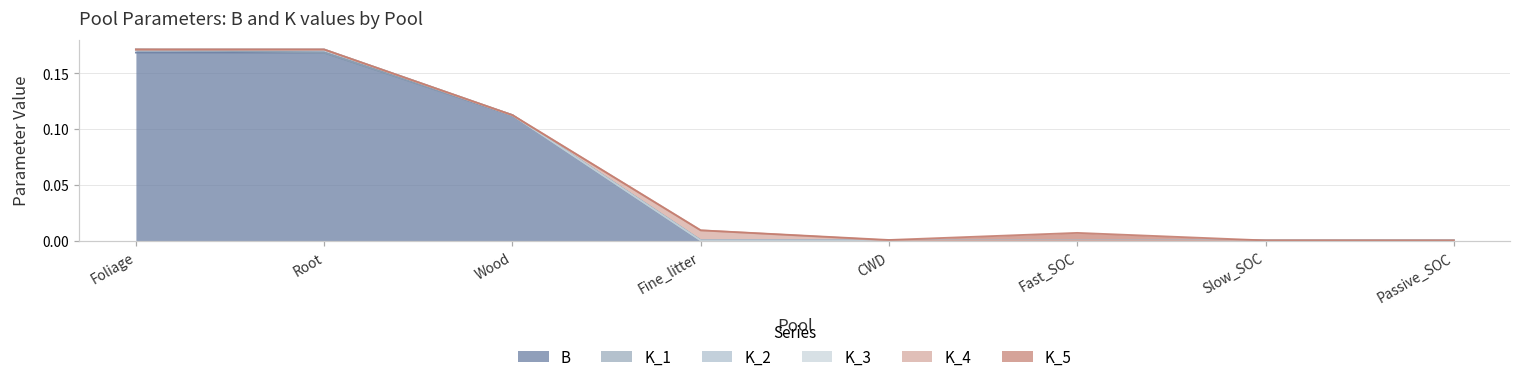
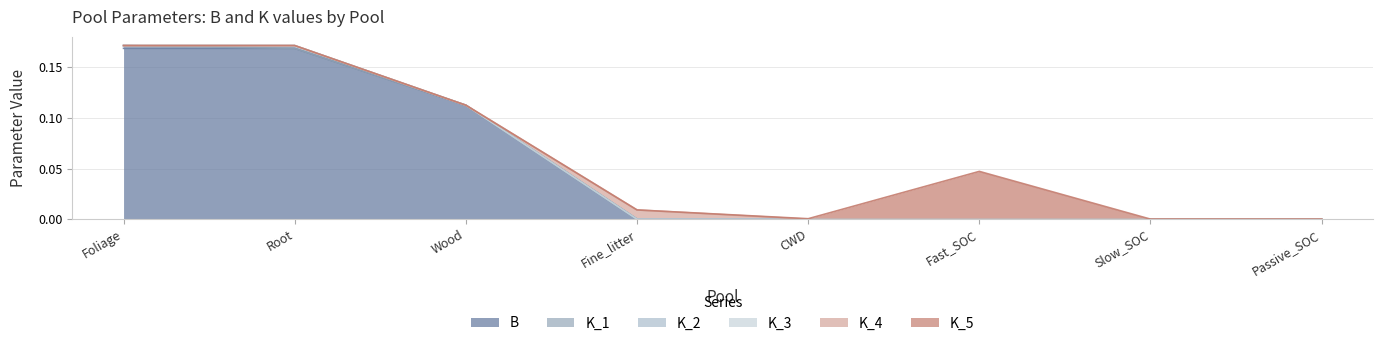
K_5, Fast_SOC: 0.007 -> 0.047
